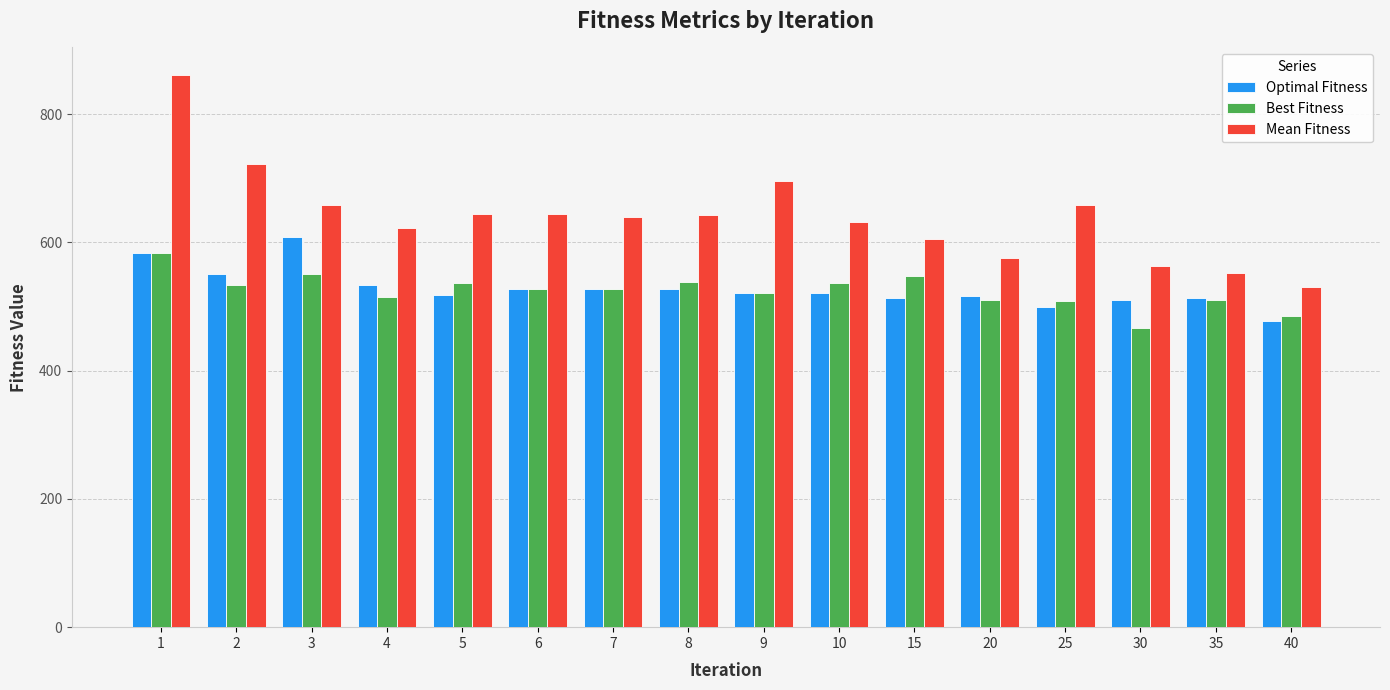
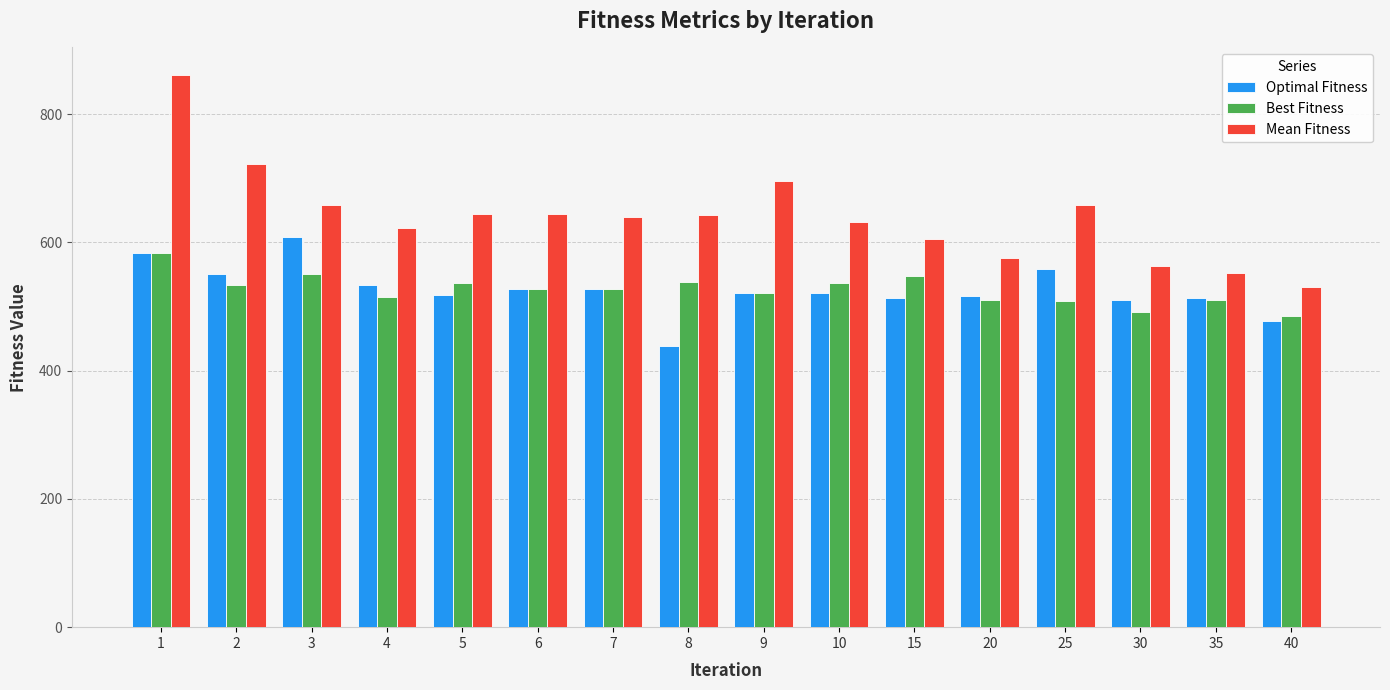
Optimal Fitness, 8: 530 -> 440
Optimal Fitness, 25: 500 -> 560
Best Fitness, 30: 470 -> 490
